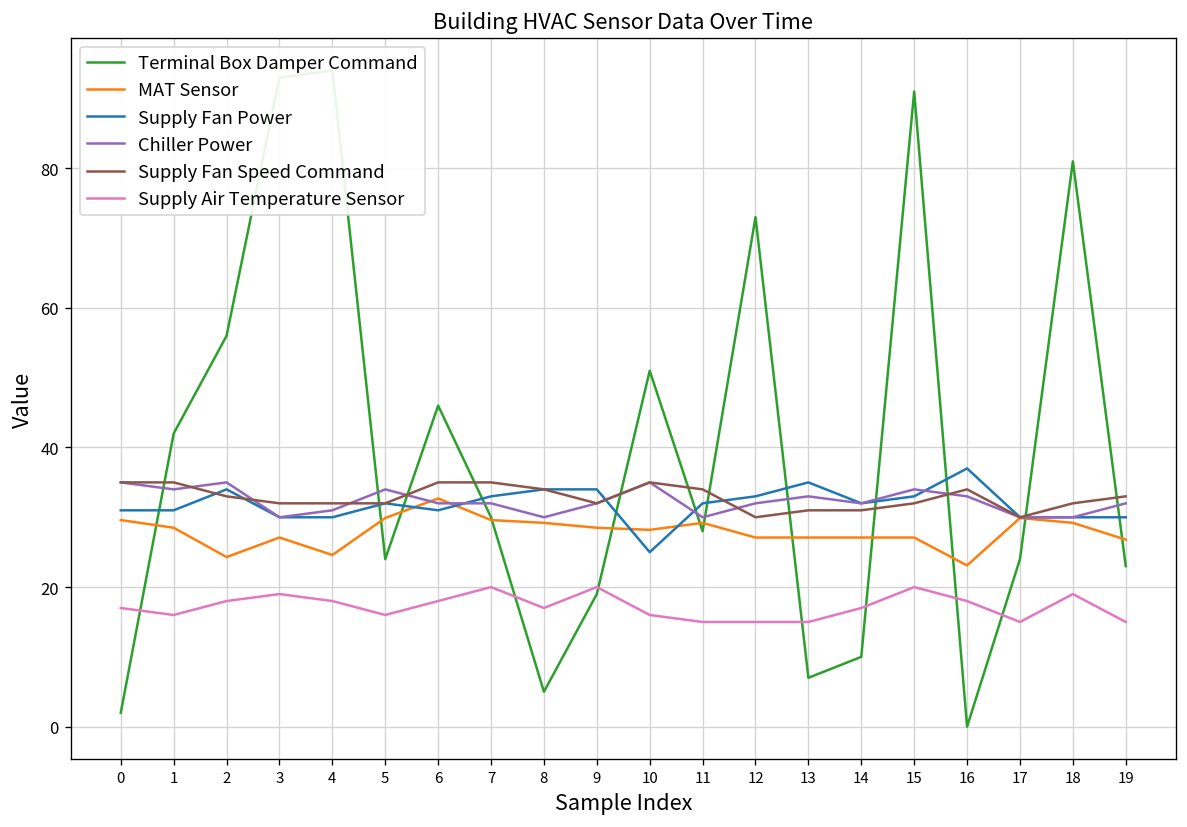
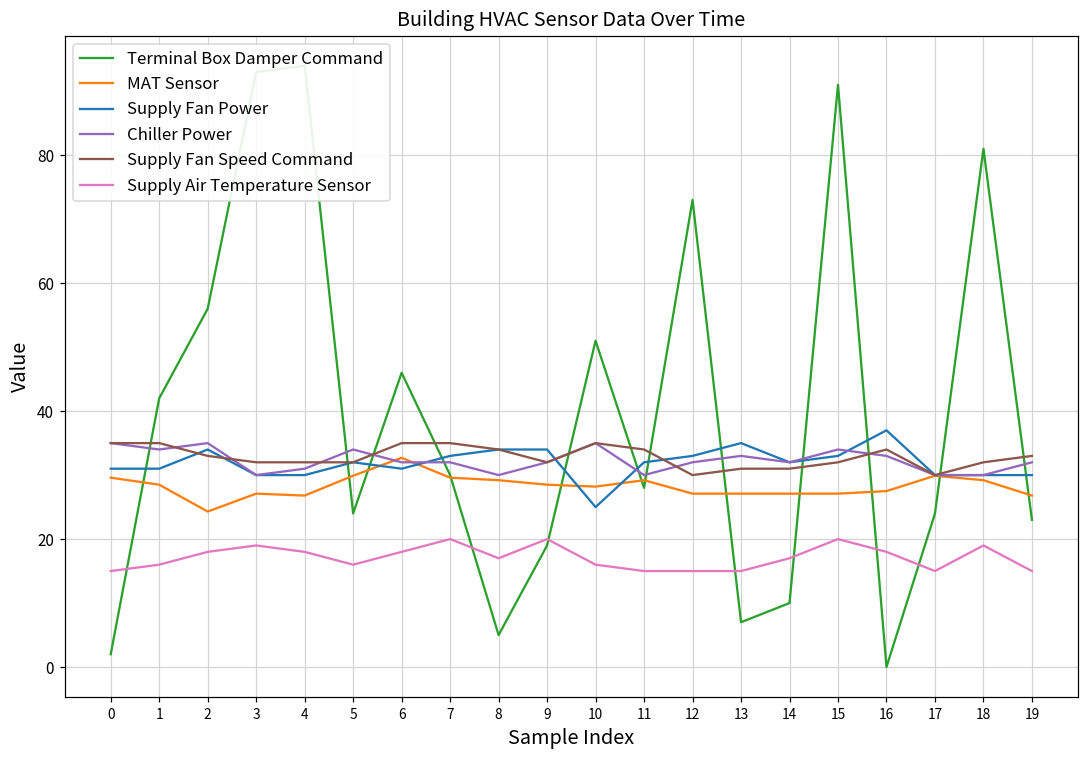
Supply Air Temperature Sensor, 0: 17 -> 15
MAT Sensor, 4: 25 -> 27
MAT Sensor, 16: 23 -> 28
